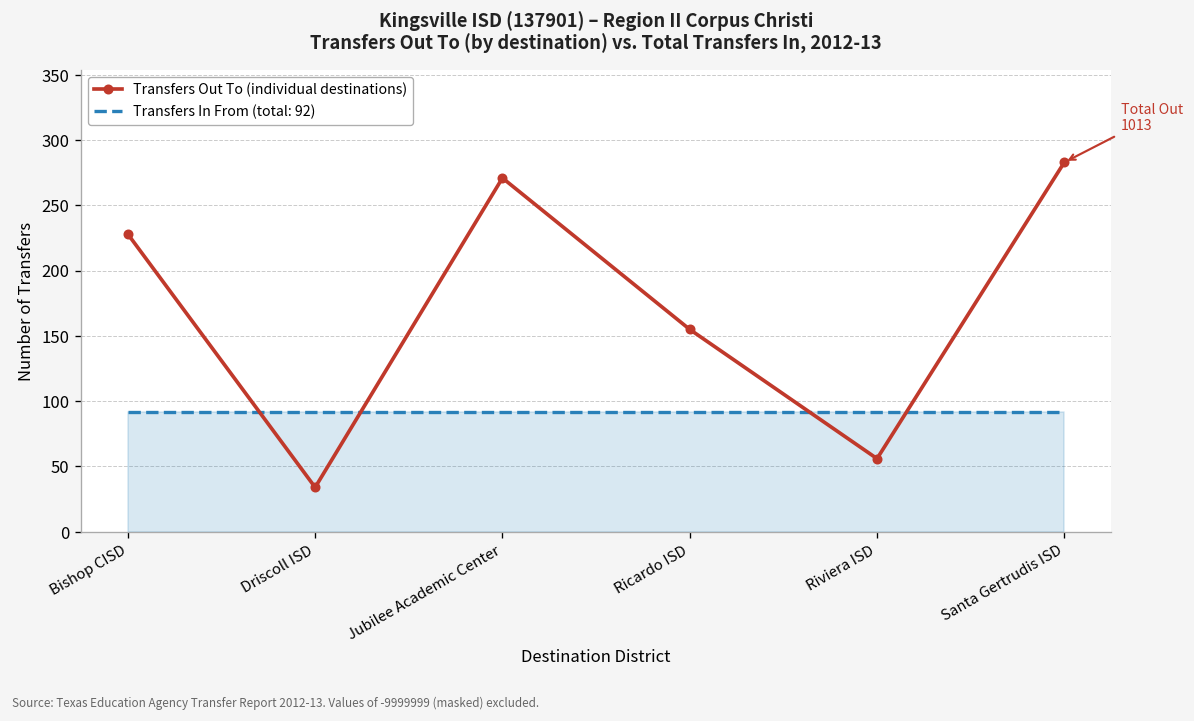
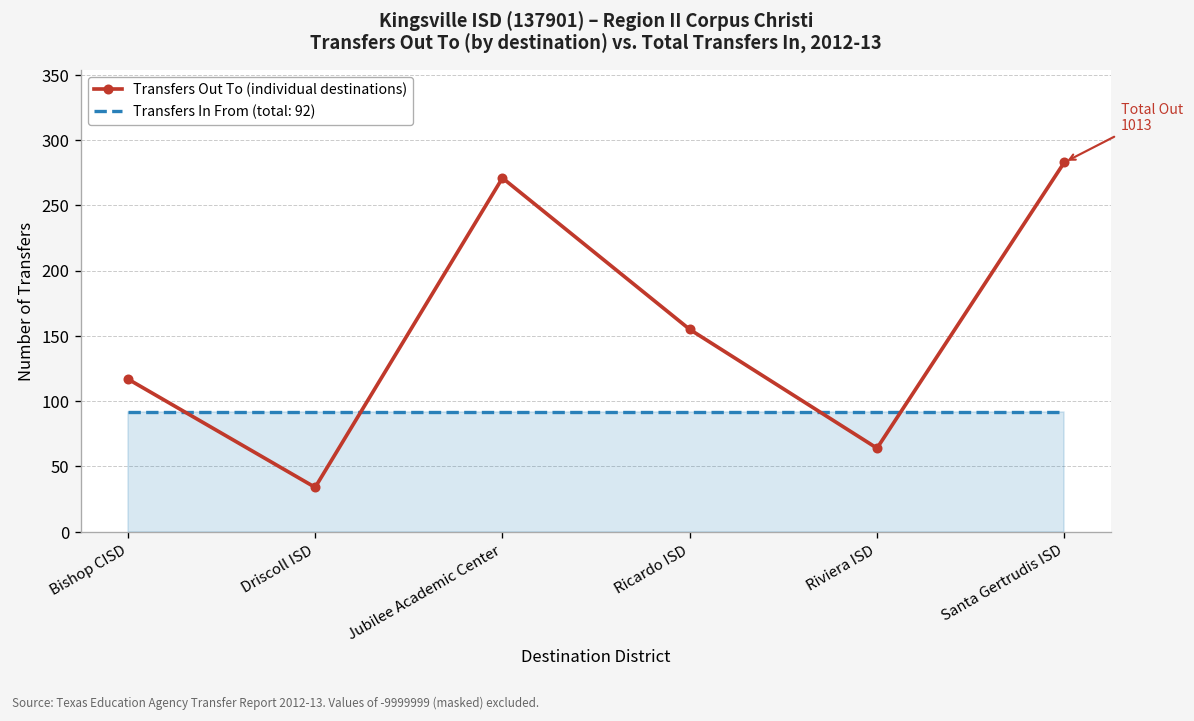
Transfers Out To (individual destinations), Bishop CISD: 228 -> 117
Transfers Out To (individual destinations), Riviera ISD: 56 -> 64
